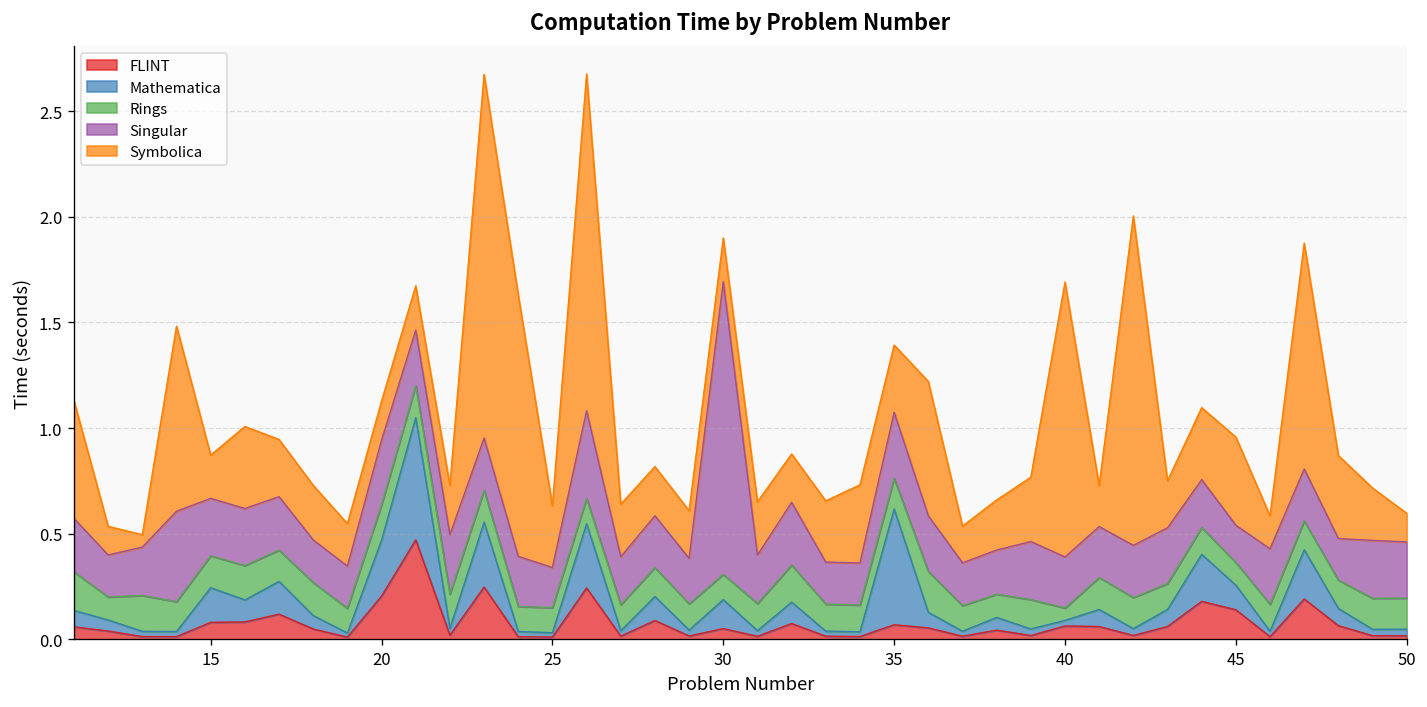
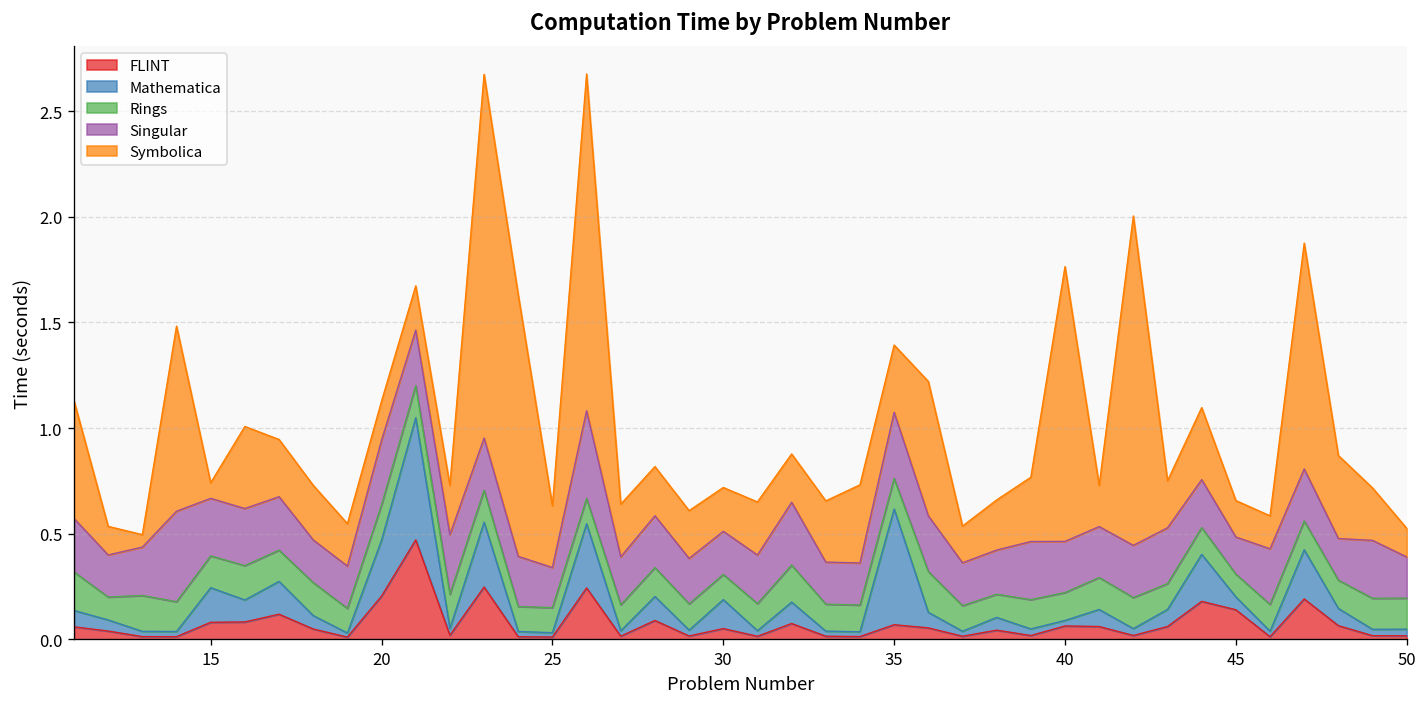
Symbolica, 15: 0.20 -> 0.07
Singular, 30: 1.39 -> 0.20
Rings, 40: 0.06 -> 0.13
Mathematica, 45: 0.12 -> 0.06
Symbolica, 45: 0.42 -> 0.17
Singular, 50: 0.27 -> 0.20
